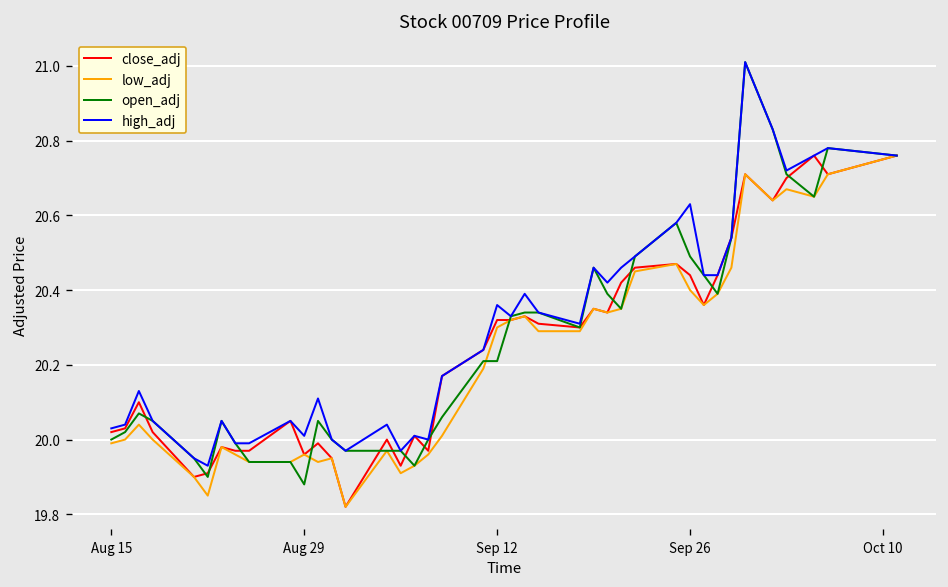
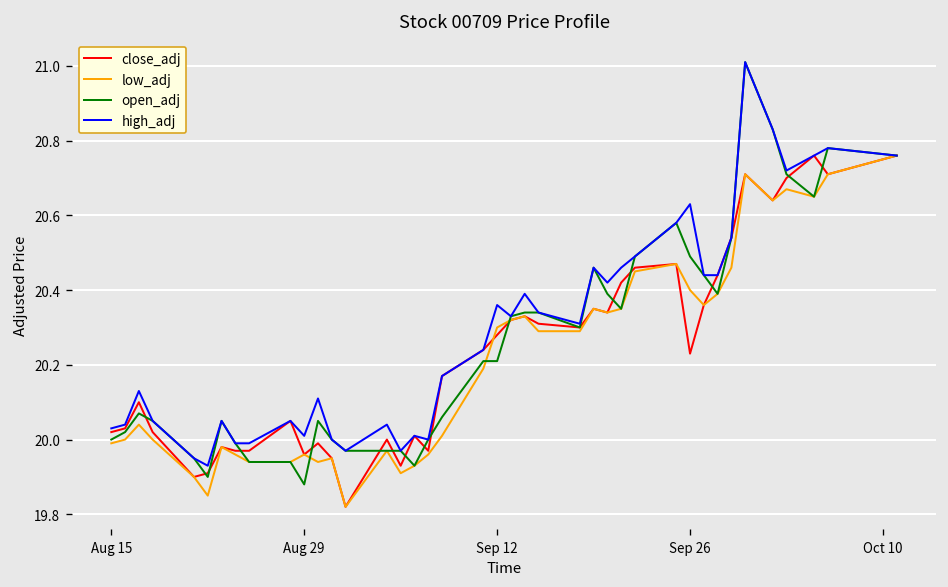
close_adj, Sep 12: 20.32 -> 20.28
close_adj, Sep 26: 20.44 -> 20.23
